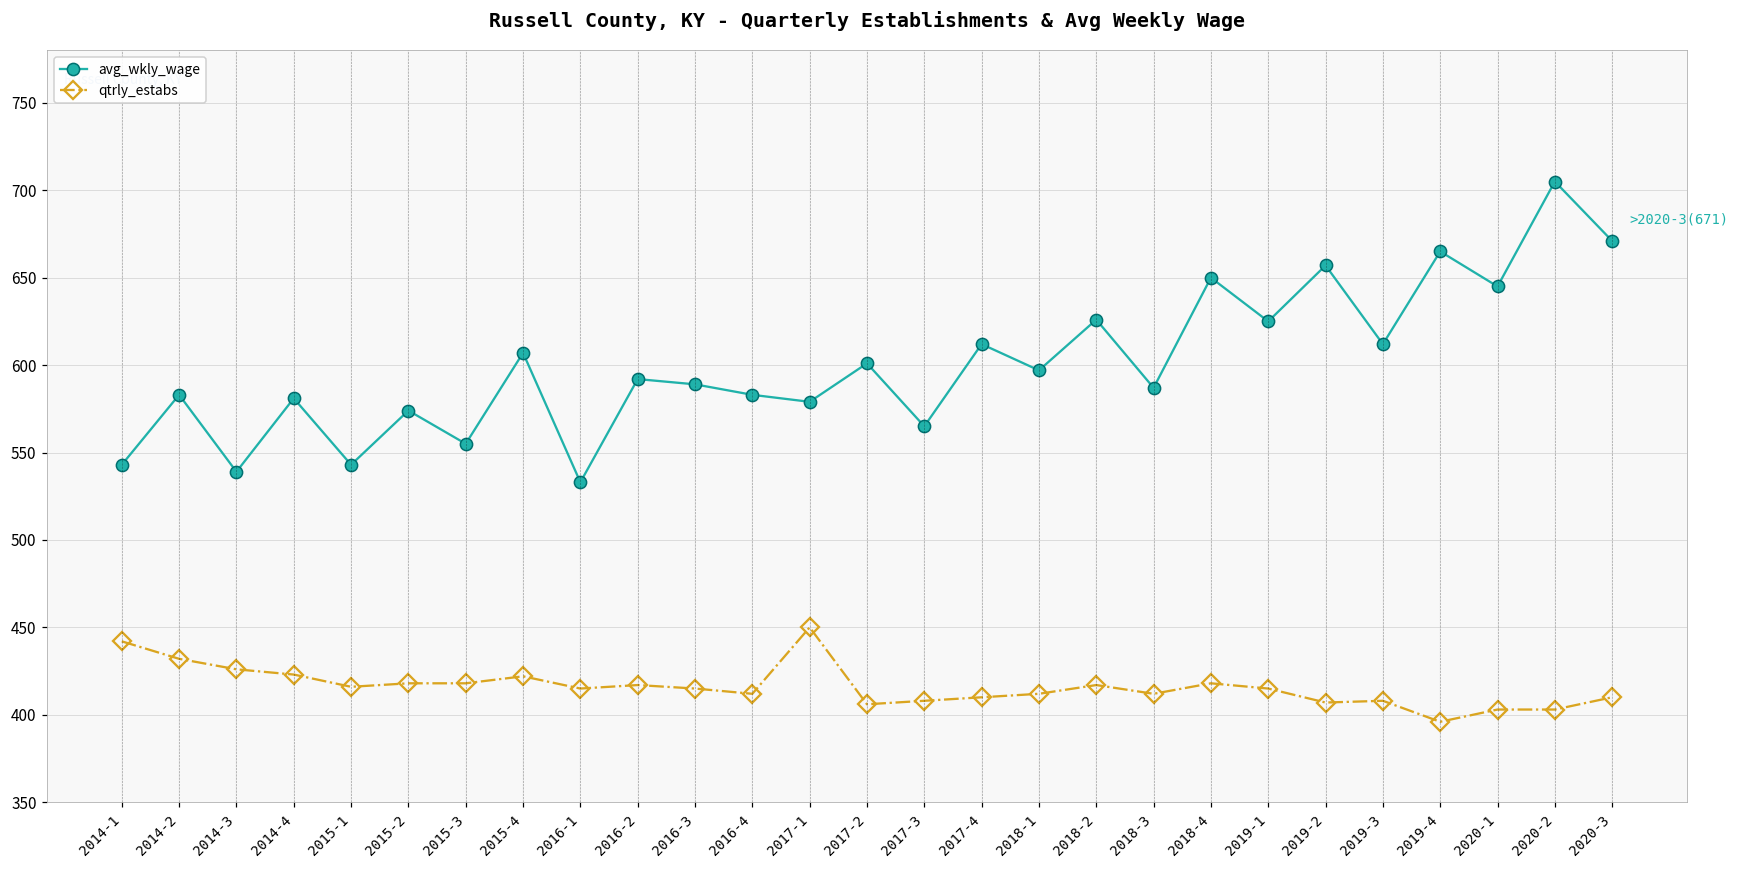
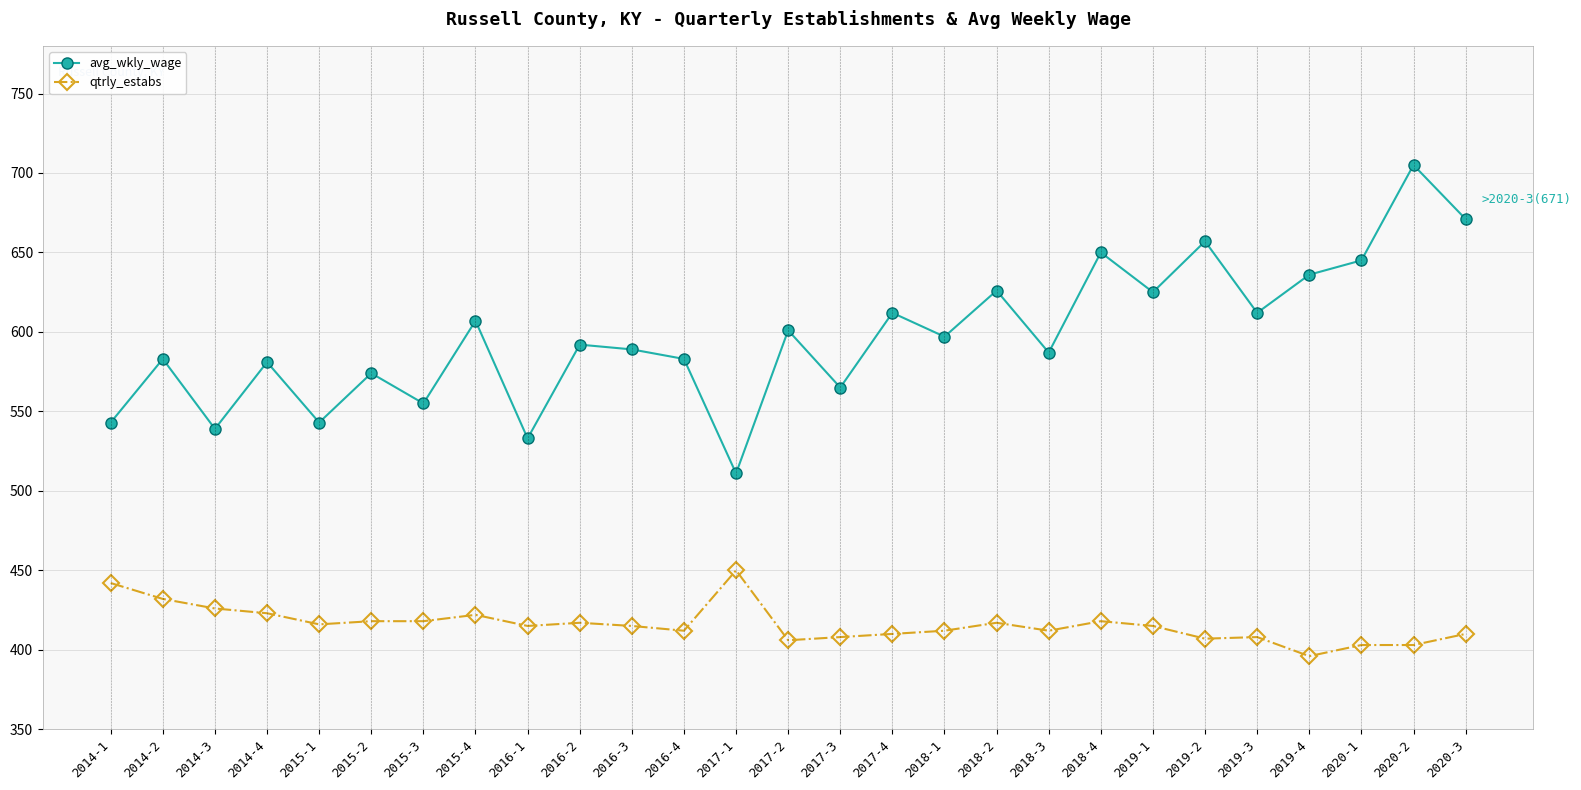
avg_wkly_wage, 2017-1: 579 -> 511
avg_wkly_wage, 2019-4: 665 -> 636
